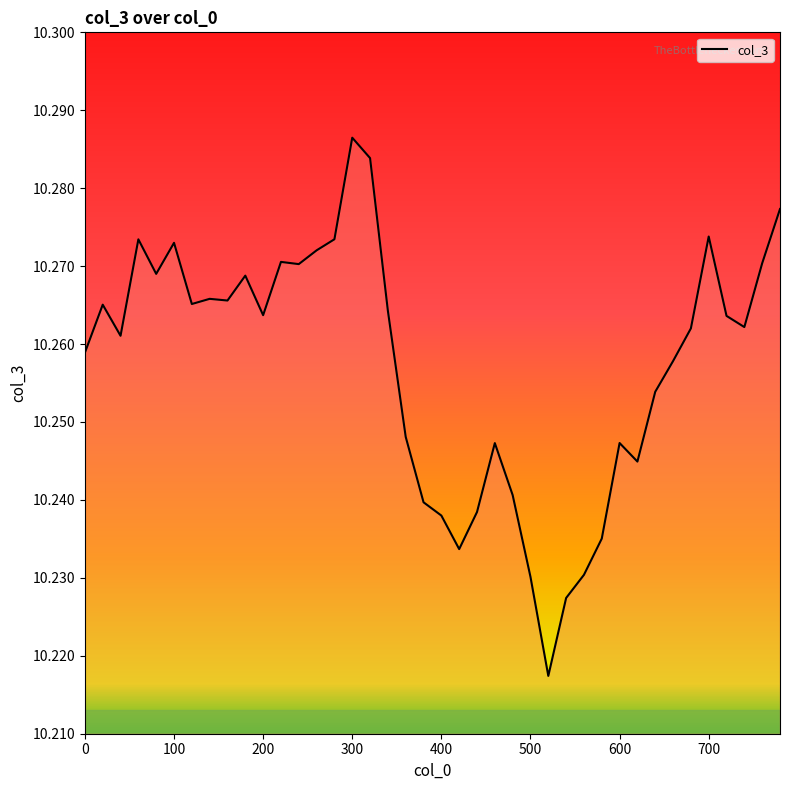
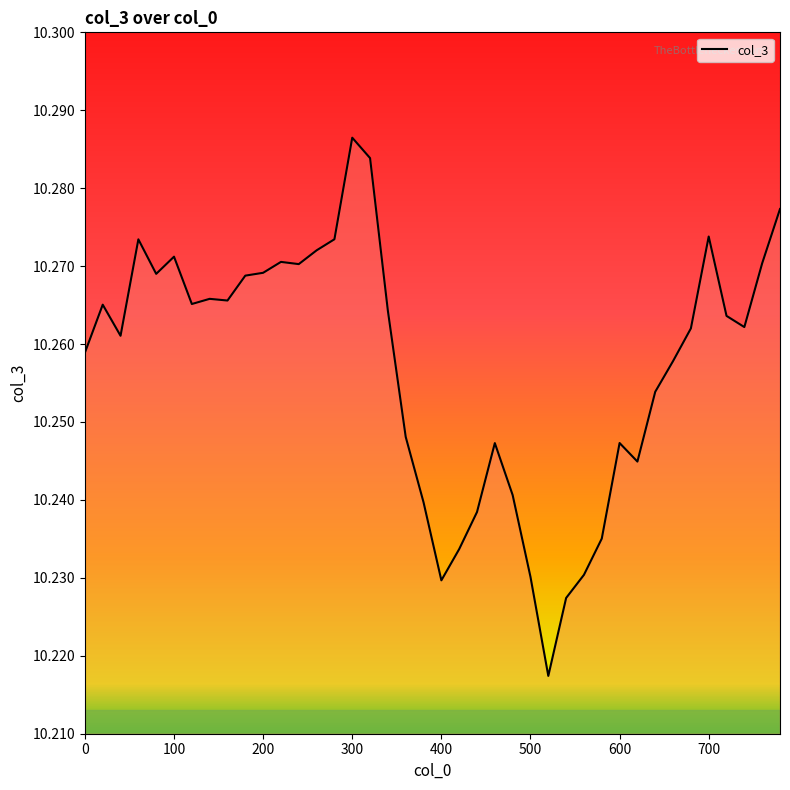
100: 10.273 -> 10.271
200: 10.264 -> 10.269
400: 10.238 -> 10.230
